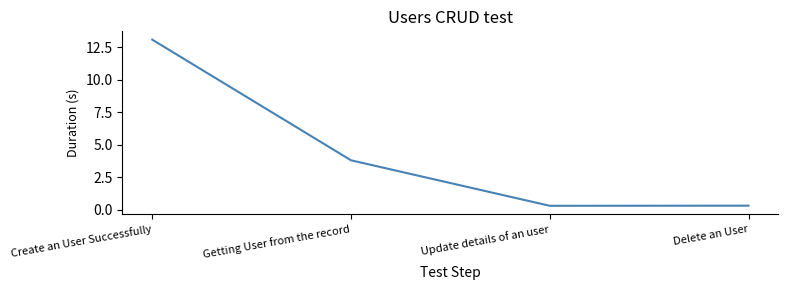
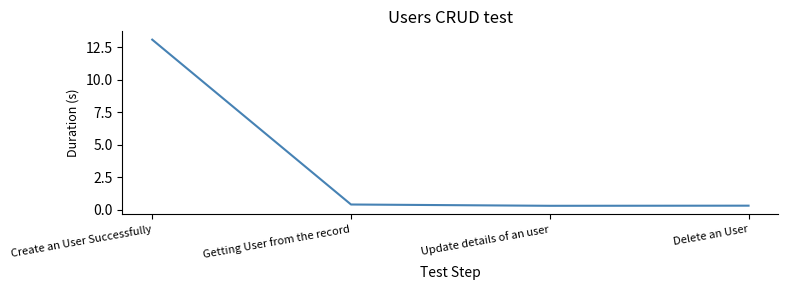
Getting User from the record: 3.8 -> 0.4
